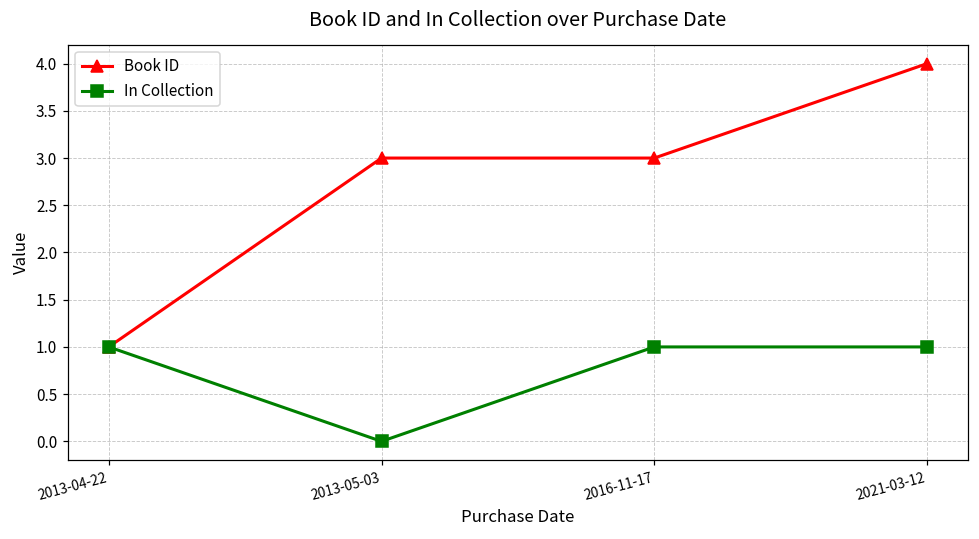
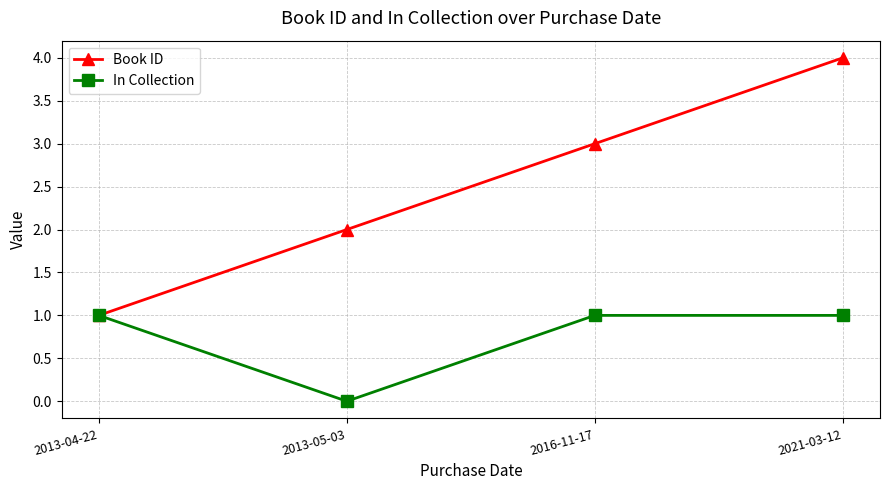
Book ID, 2013-05-03: 3 -> 2
